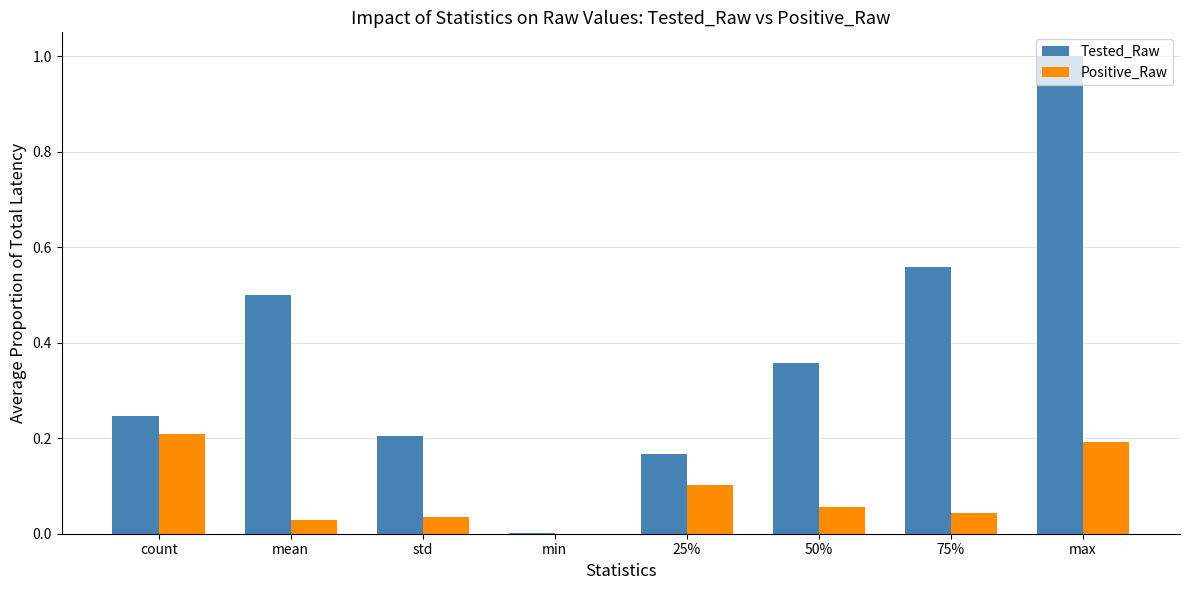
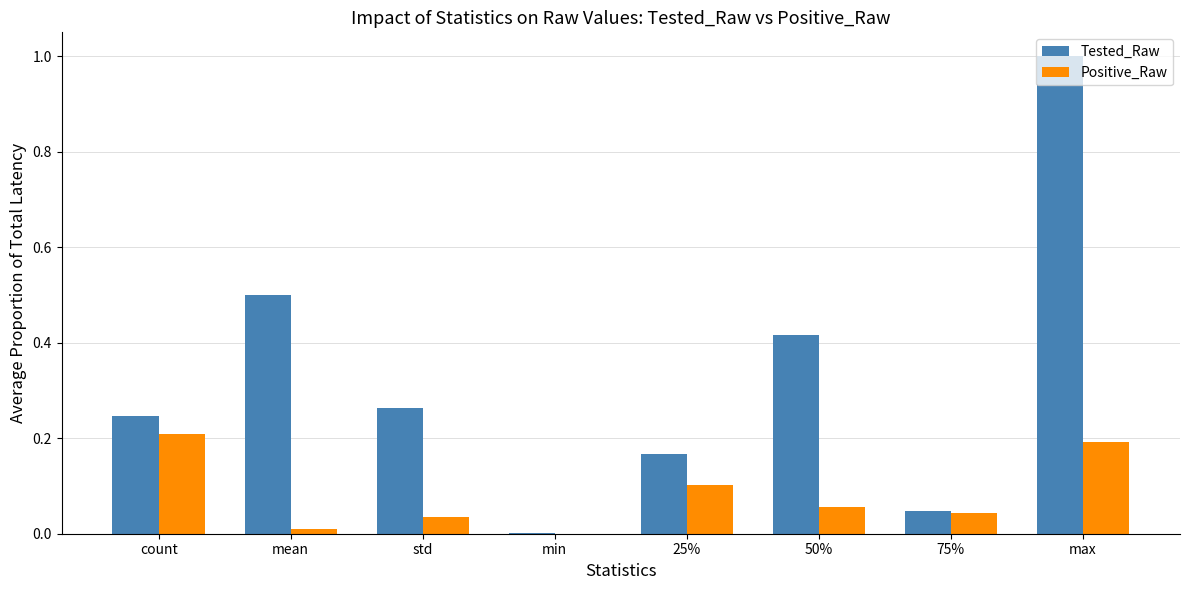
Positive_Raw, mean: 0.03 -> 0.01
Tested_Raw, std: 0.21 -> 0.26
Tested_Raw, 50%: 0.36 -> 0.42
Tested_Raw, 75%: 0.56 -> 0.05
